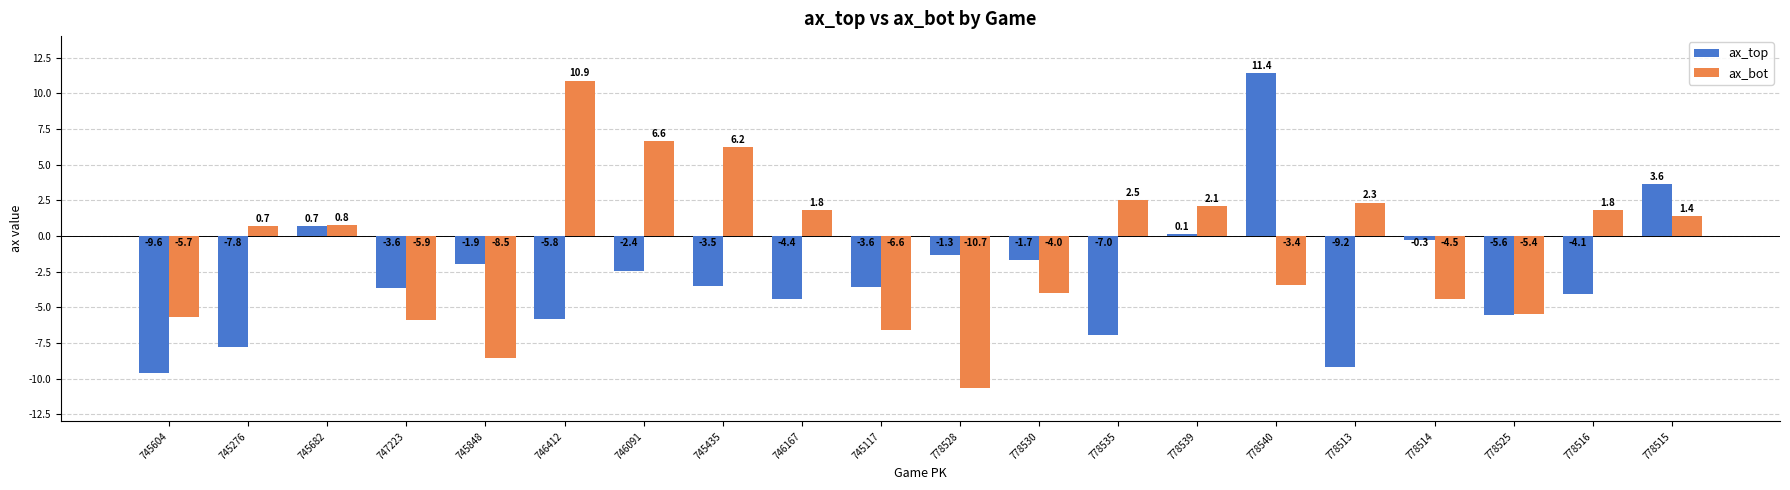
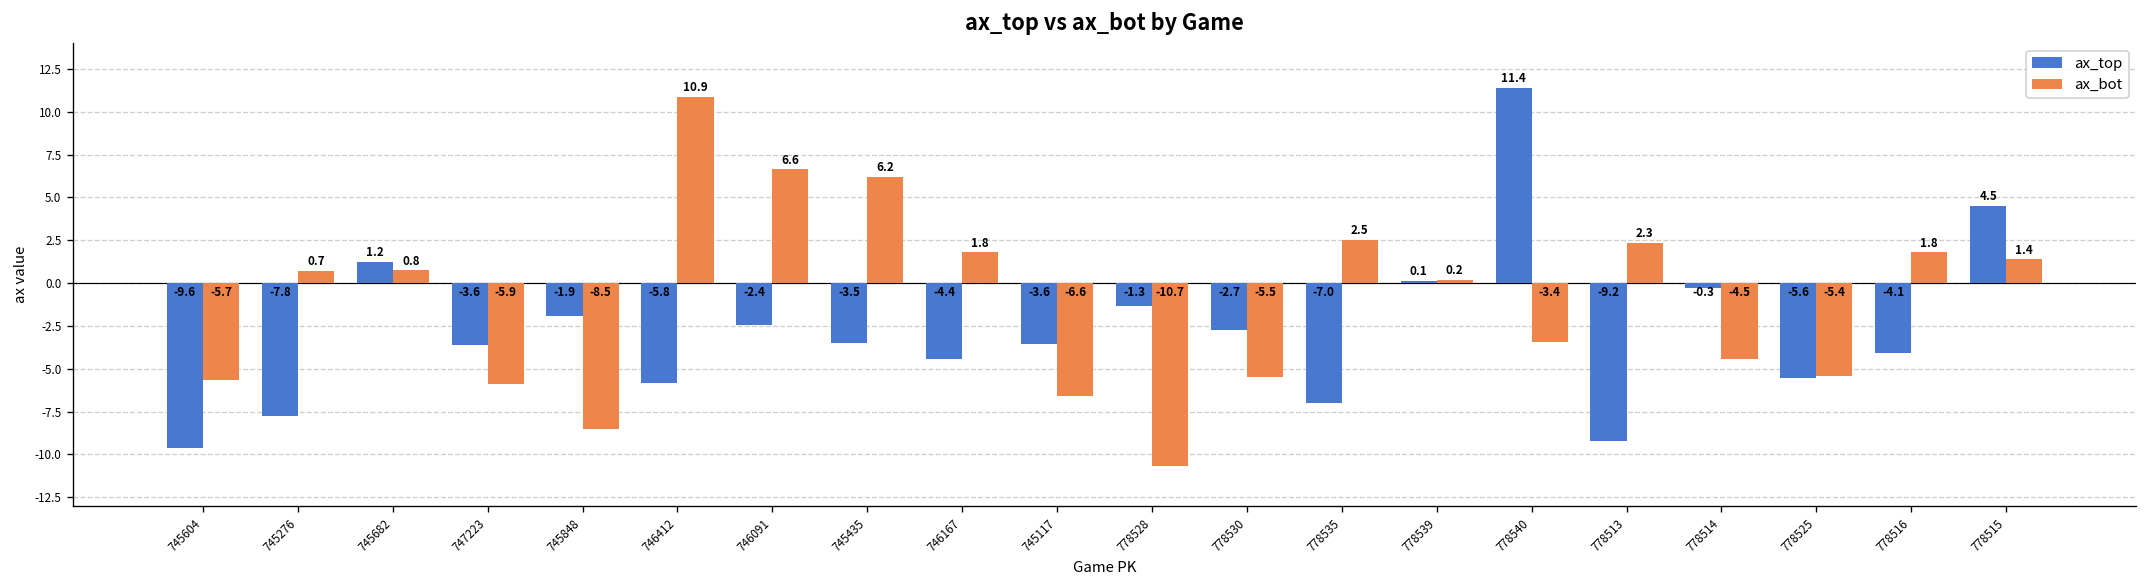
ax_top, 745682: 0.7 -> 1.2
ax_top, 778530: -1.7 -> -2.7
ax_bot, 778530: -4.0 -> -5.5
ax_bot, 778539: 2.1 -> 0.2
ax_top, 778515: 3.6 -> 4.5
